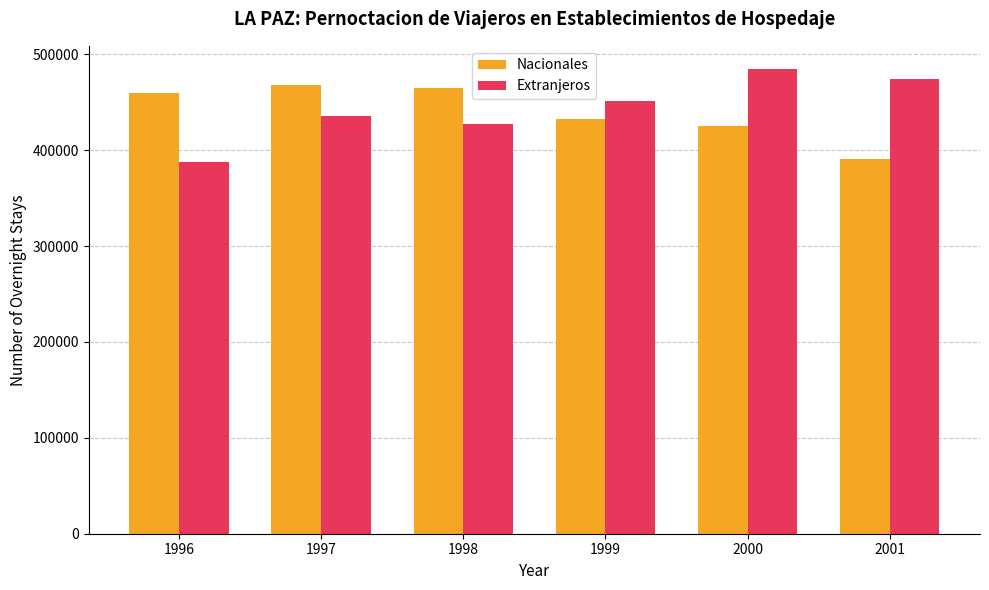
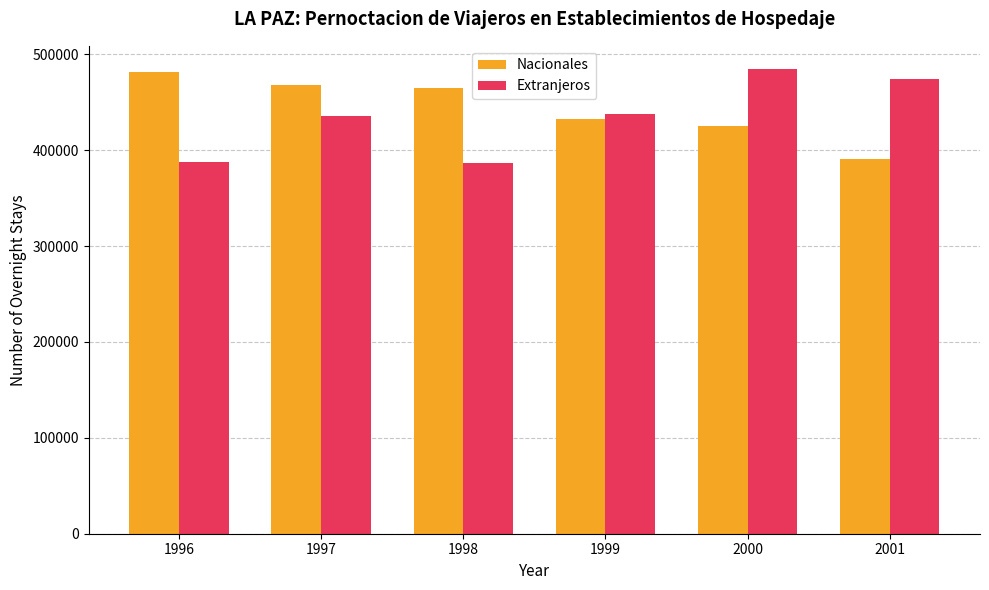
Nacionales, 1996: 460000 -> 480000
Extranjeros, 1998: 430000 -> 390000
Extranjeros, 1999: 450000 -> 440000
